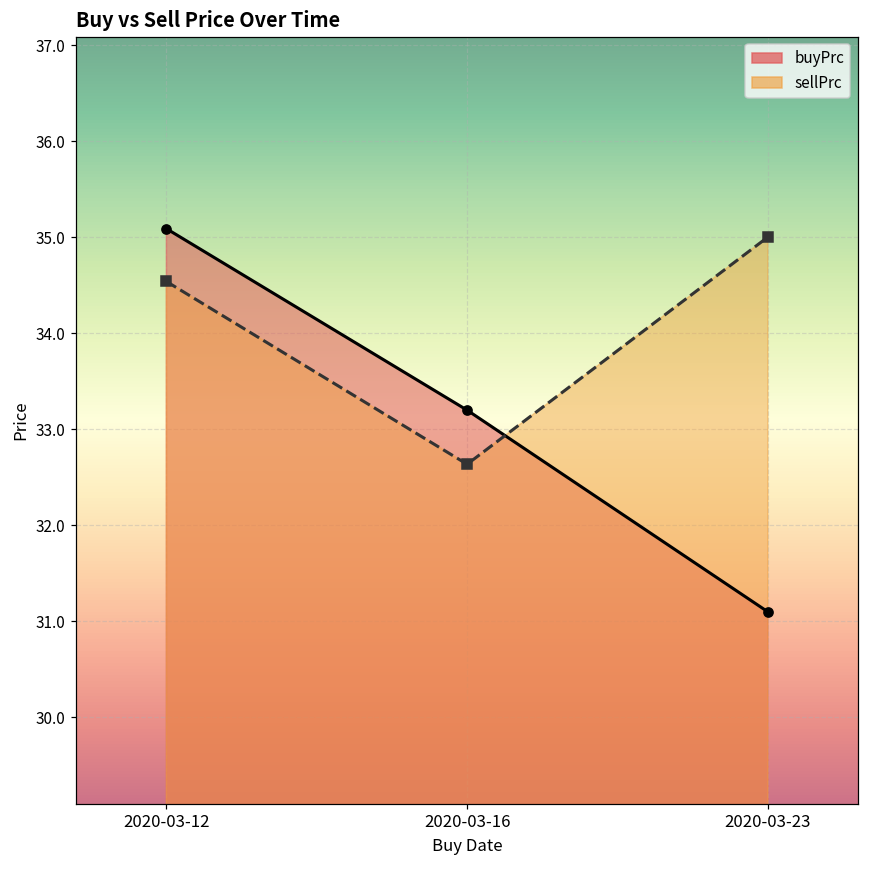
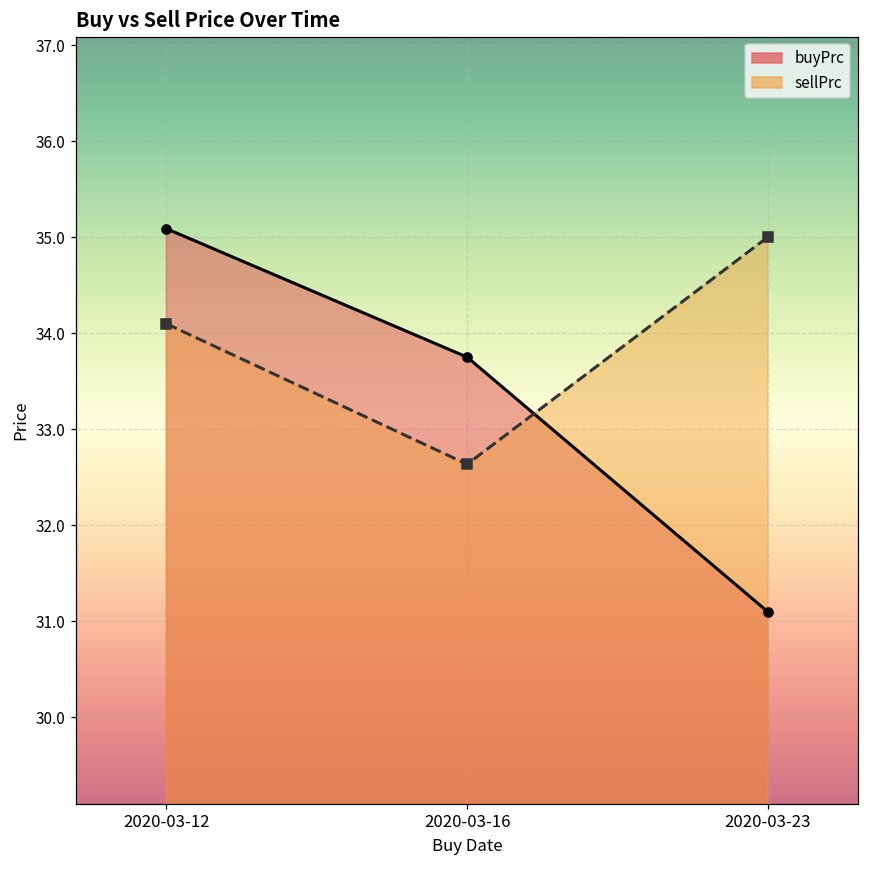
sellPrc, 2020-03-12: 34.5 -> 34.1
buyPrc, 2020-03-16: 33.2 -> 33.8
